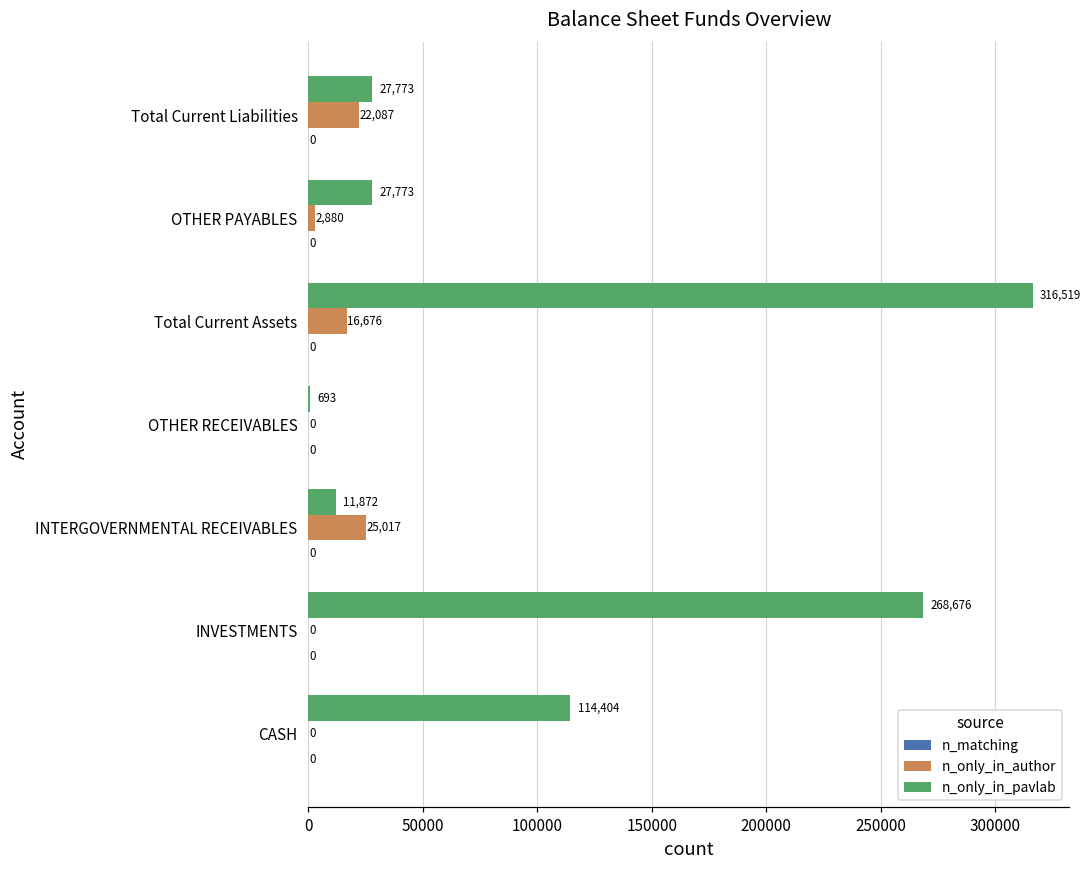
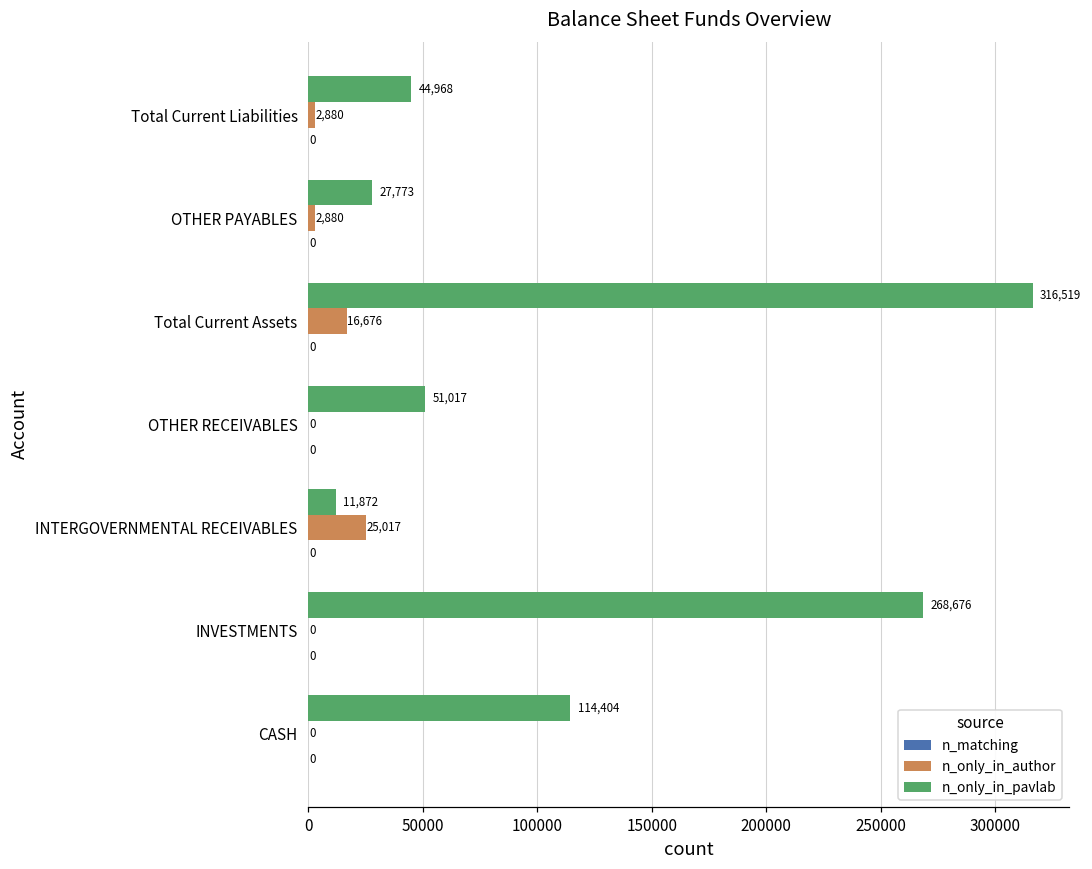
n_only_in_pavlab, Total Current Liabilities: 27,773 -> 44,968
n_only_in_author, Total Current Liabilities: 22,087 -> 2,880
n_only_in_pavlab, OTHER RECEIVABLES: 693 -> 51,017
